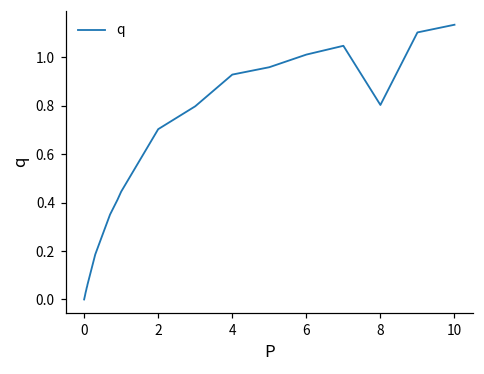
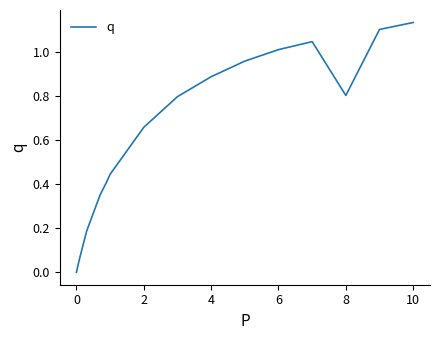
2: 0.70 -> 0.66
4: 0.93 -> 0.89
